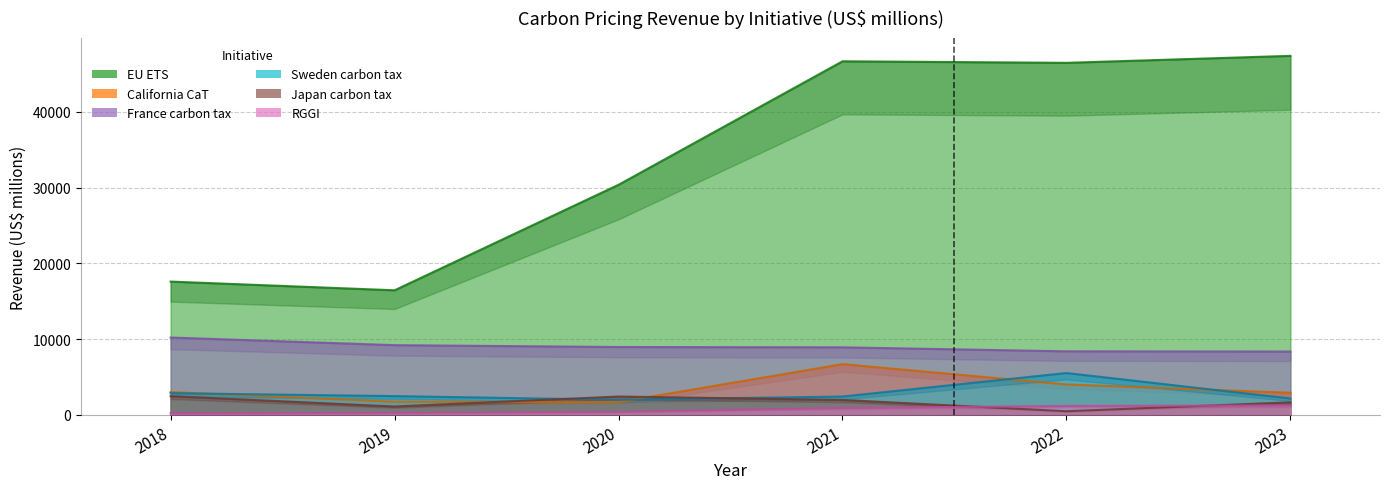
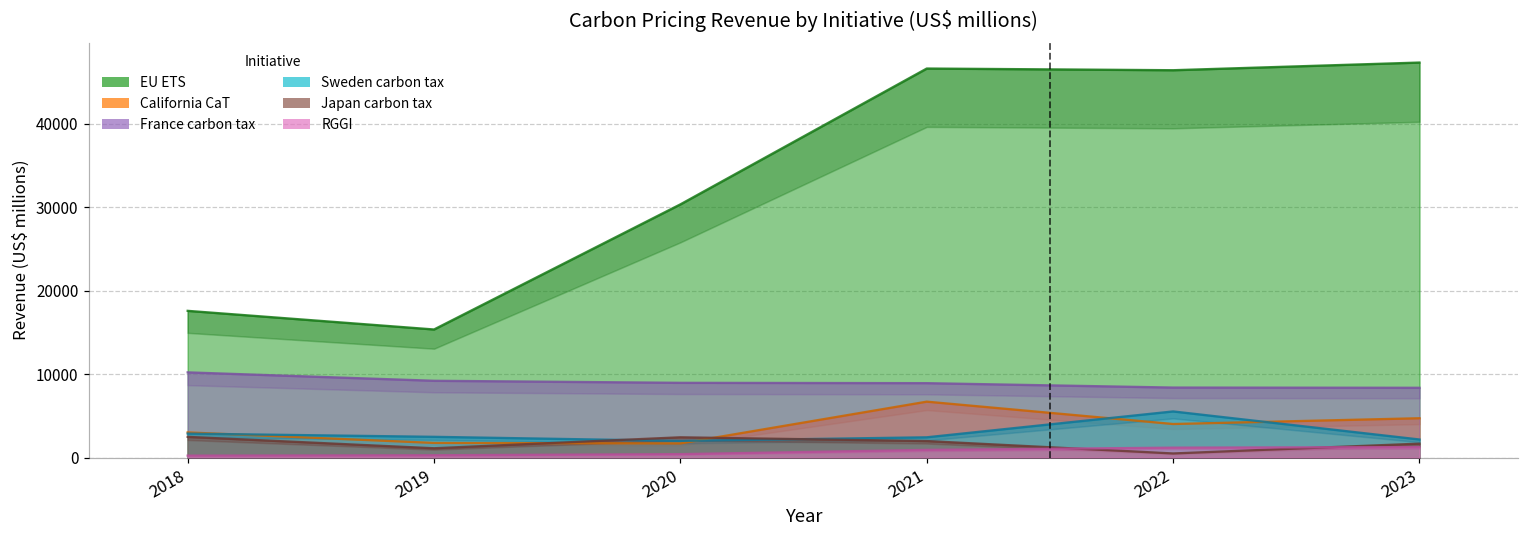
EU ETS, 2019: 16000 -> 15000
California CaT, 2023: 3000 -> 5000
